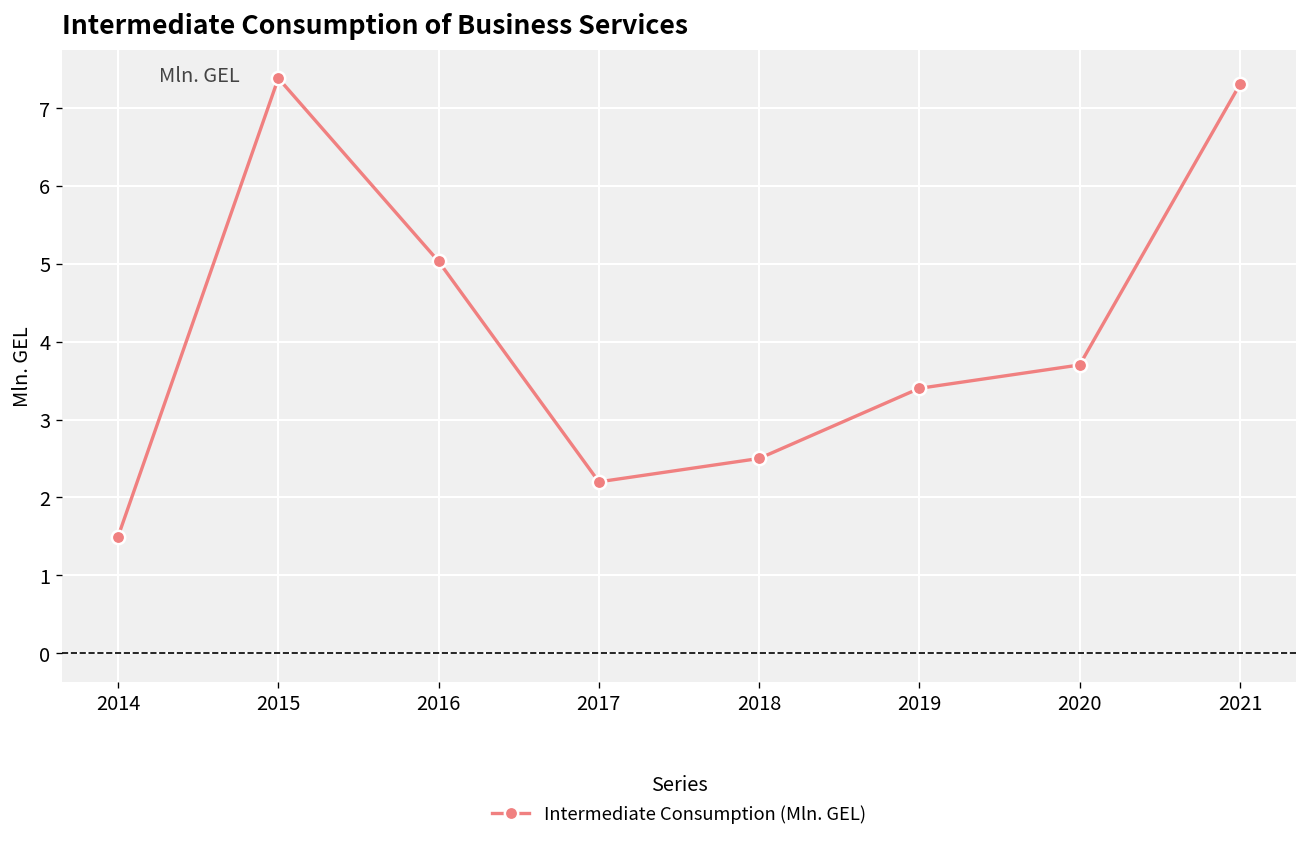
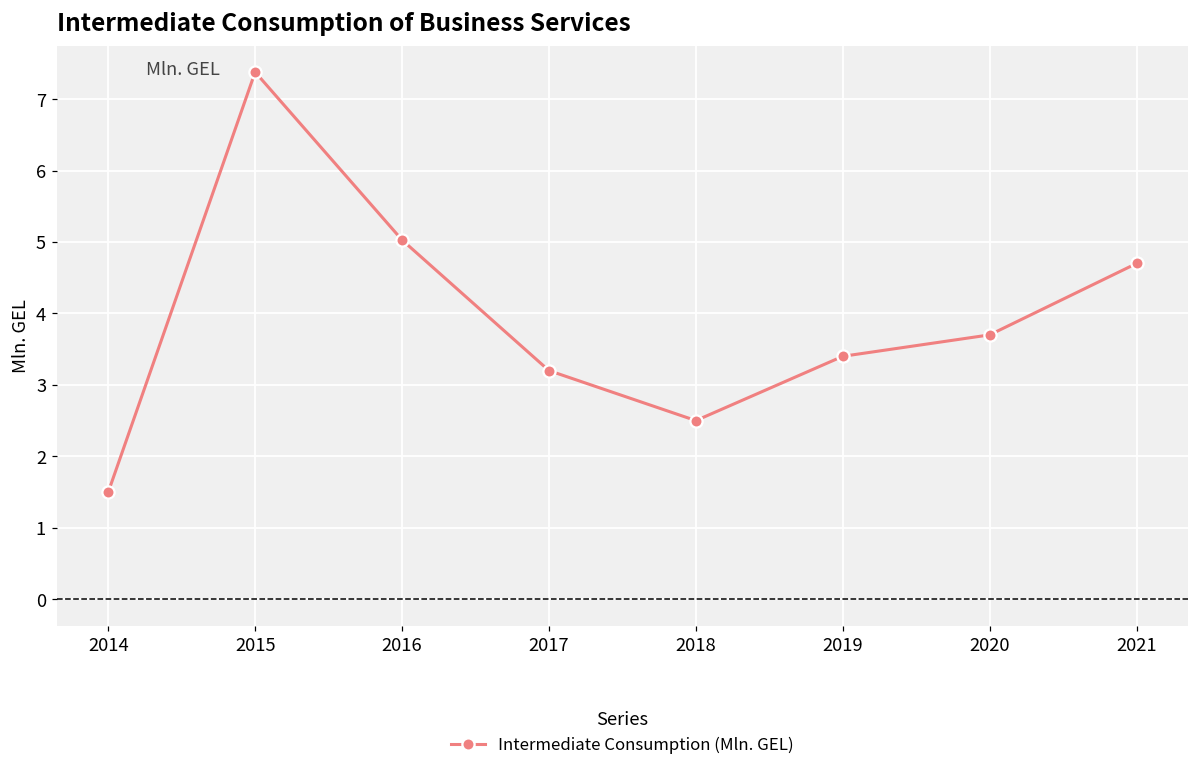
2017: 2.2 -> 3.2
2021: 7.3 -> 4.7
